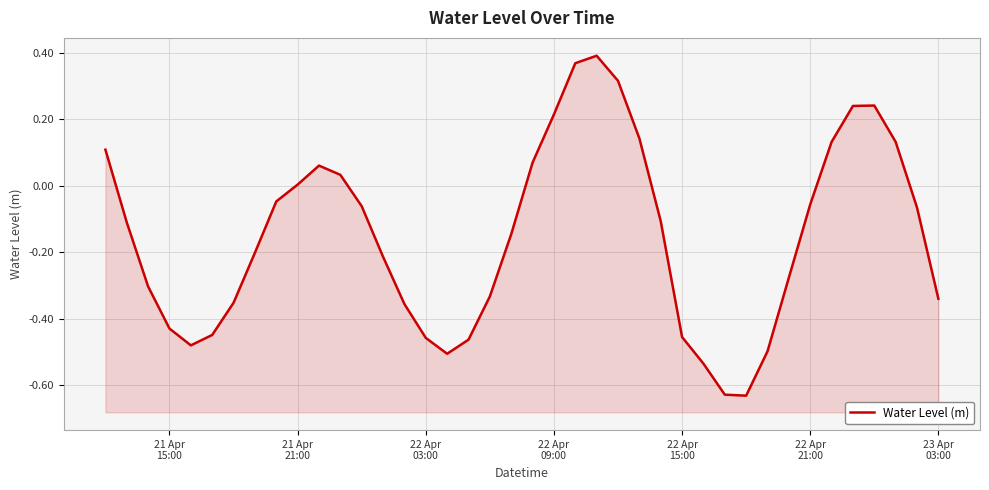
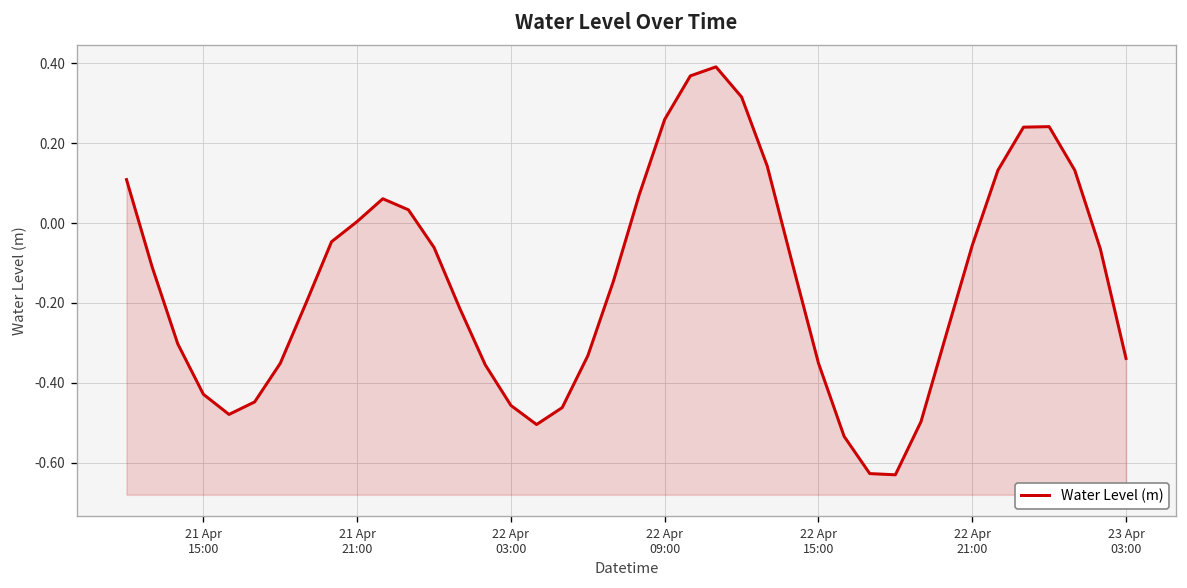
22 Apr 09:00: 0.21 -> 0.26
22 Apr 15:00: -0.45 -> -0.35
